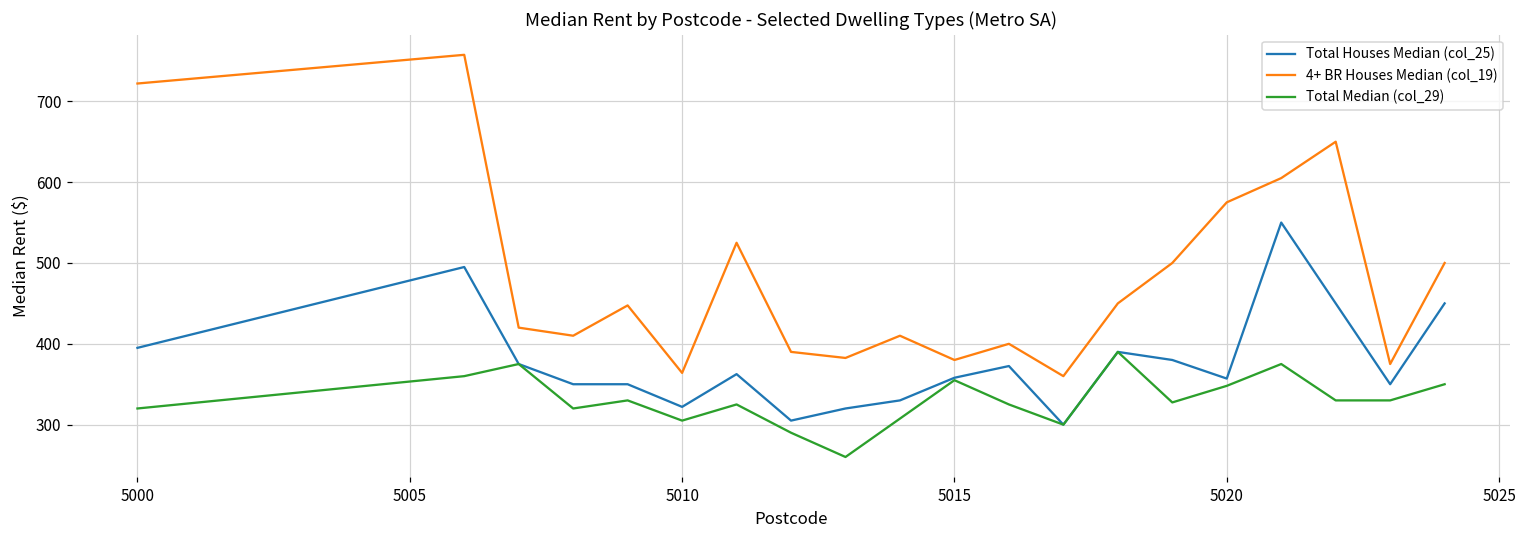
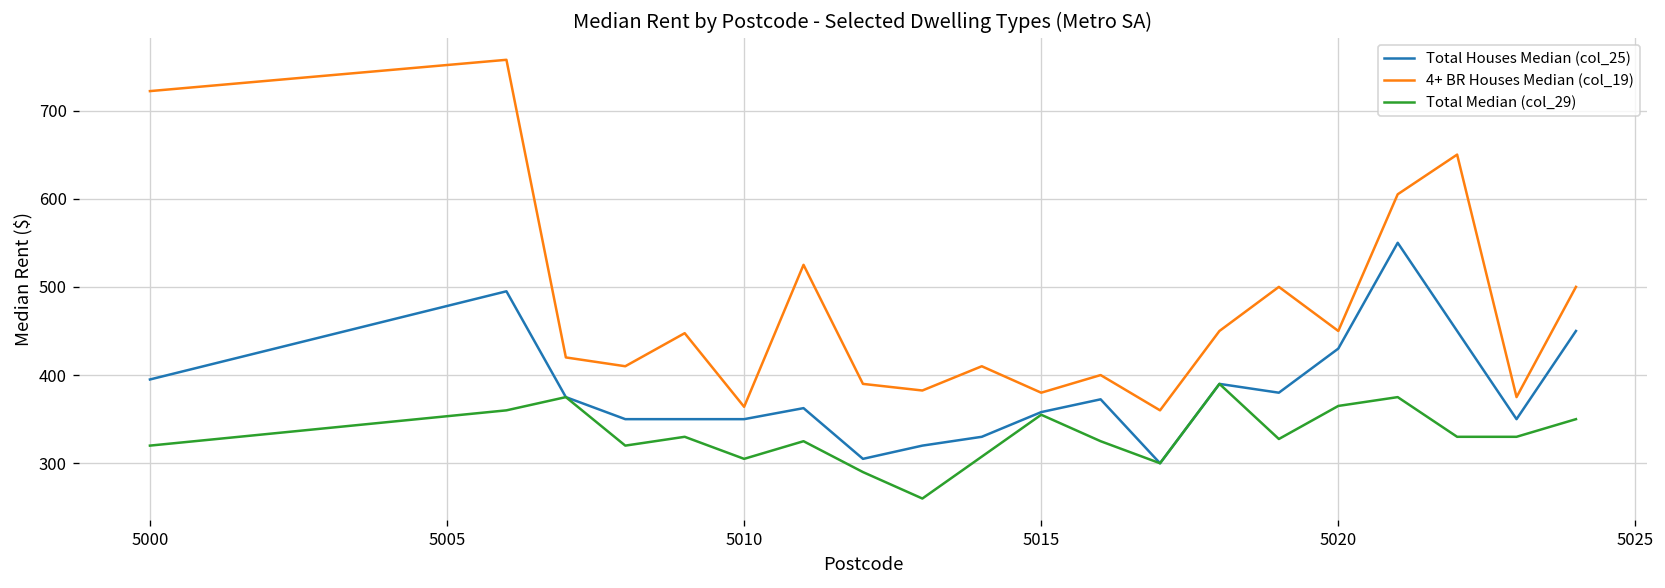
Total Houses Median (col_25), 5010: 320 -> 350
Total Houses Median (col_25), 5020: 360 -> 430
4+ BR Houses Median (col_19), 5020: 580 -> 450
Total Median (col_29), 5020: 350 -> 370
